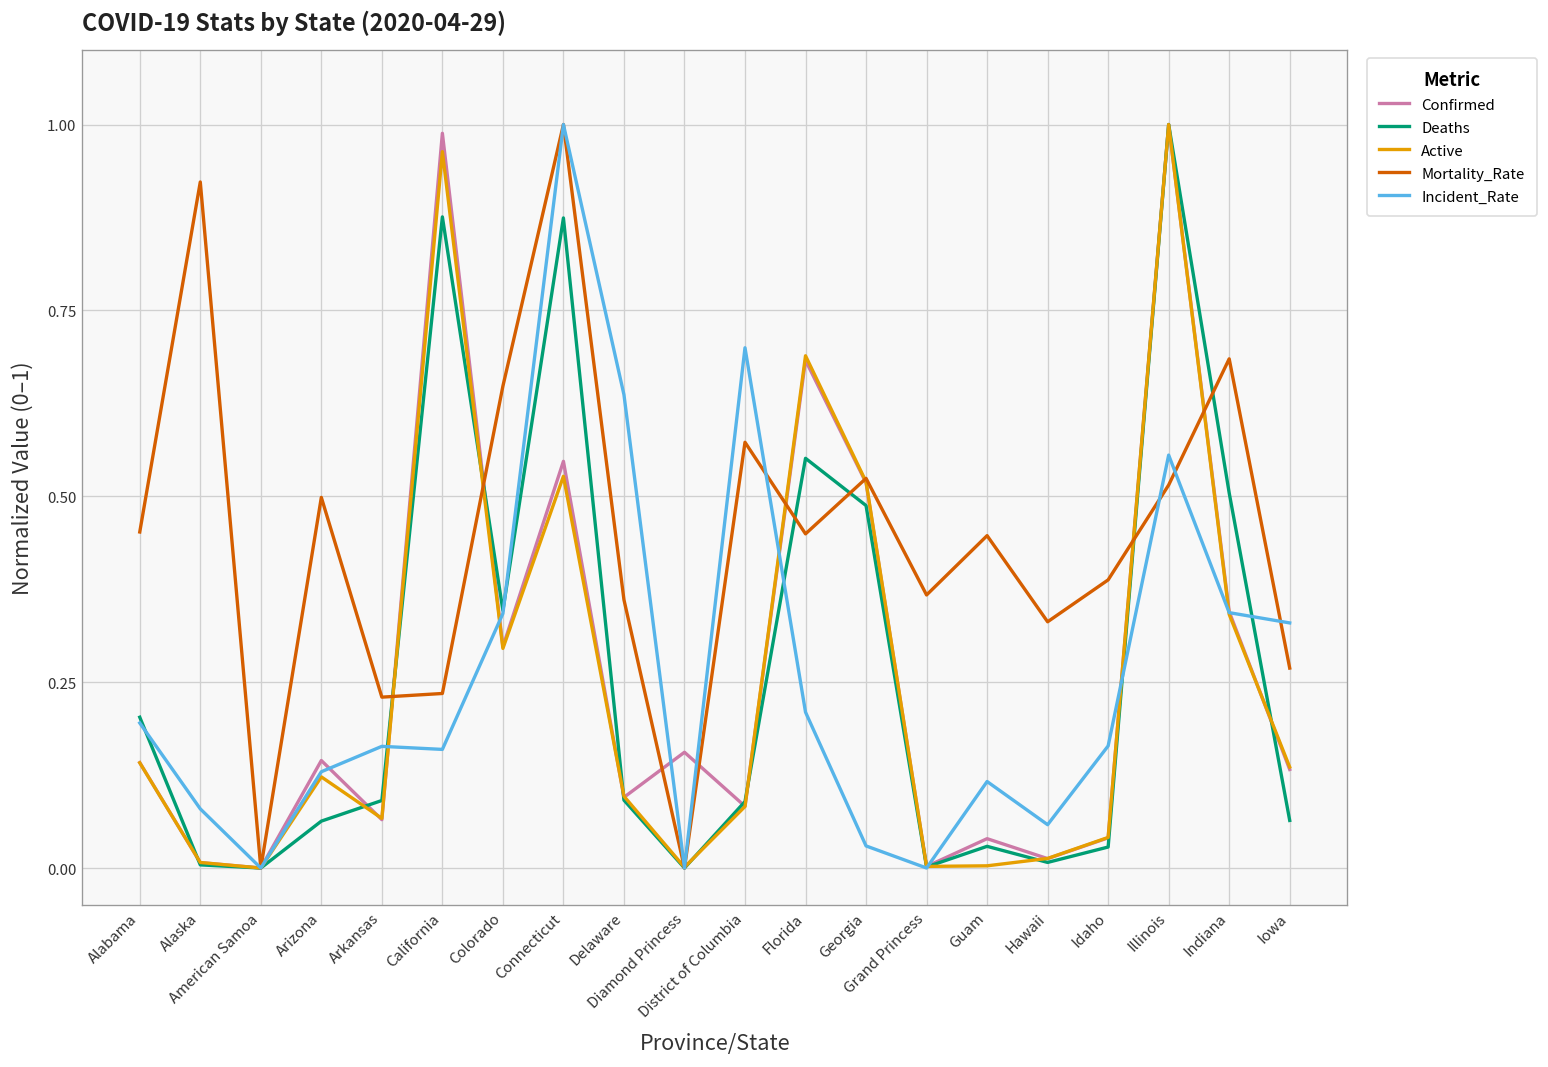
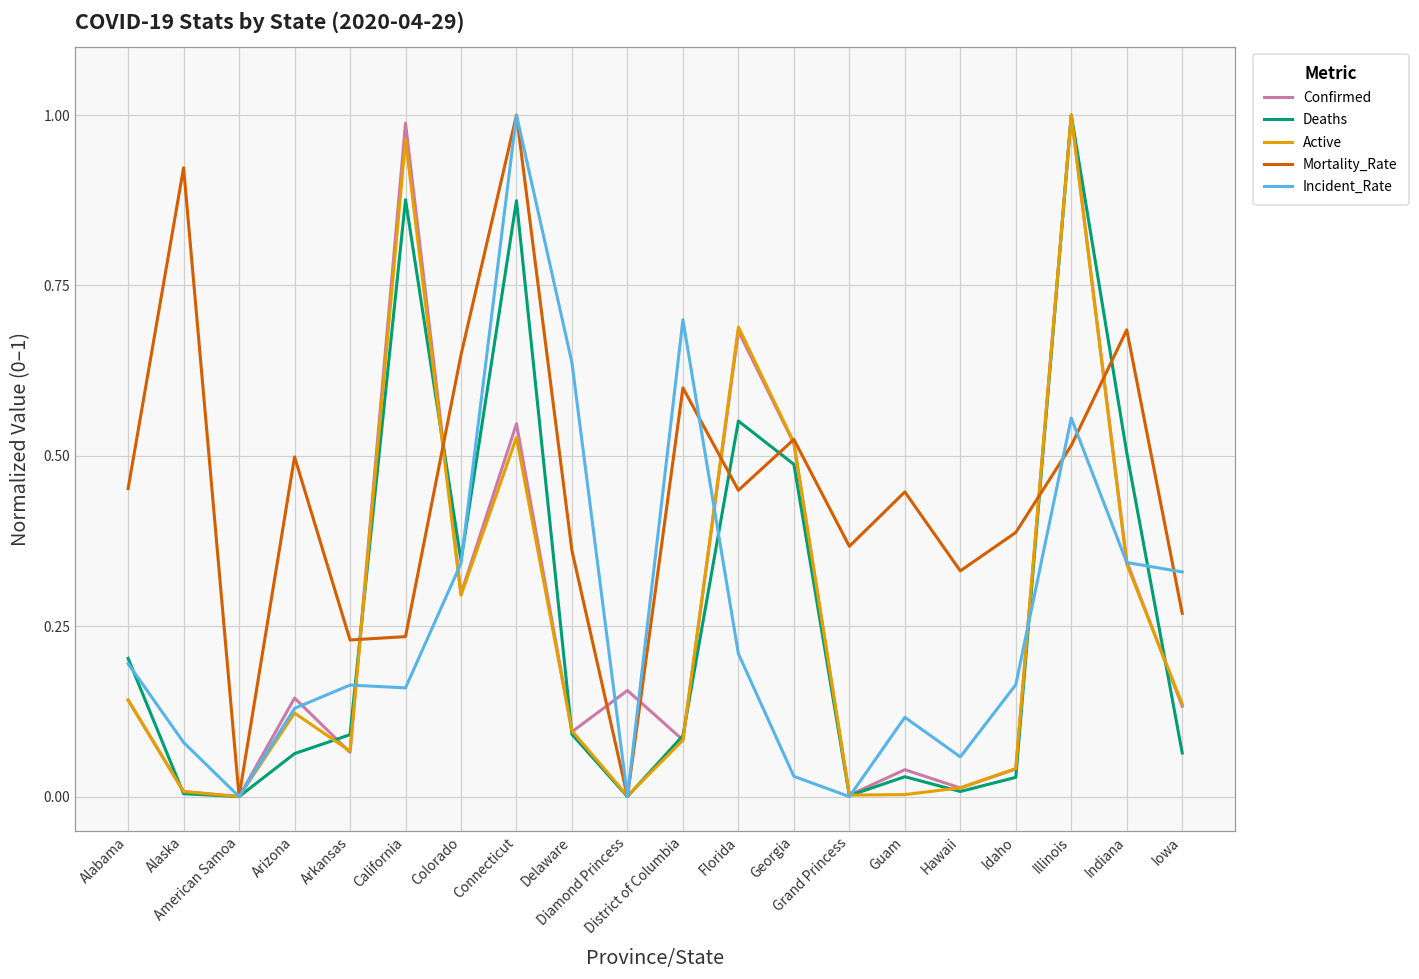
Mortality_Rate, District of Columbia: 0.57 -> 0.60
